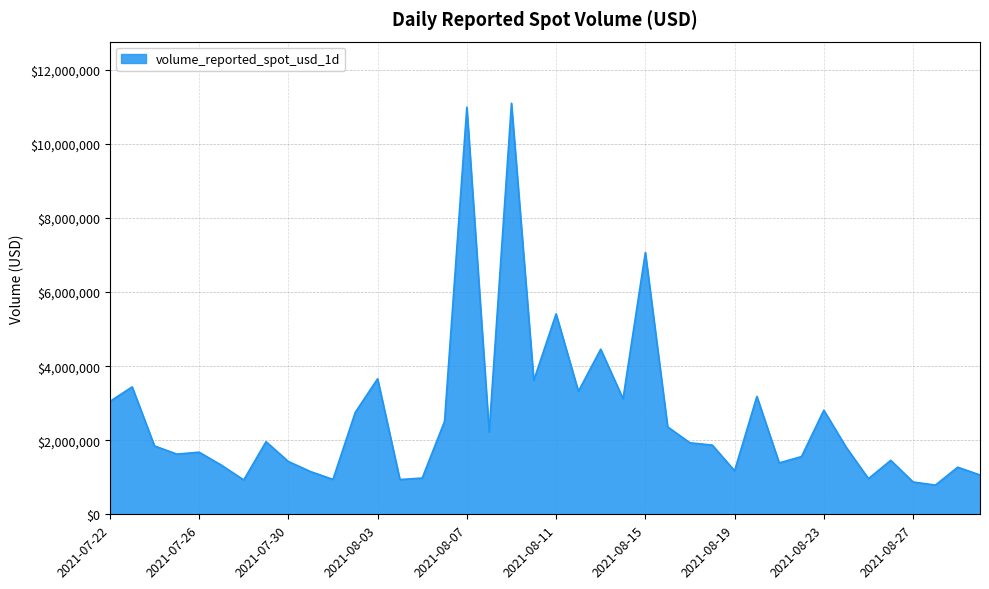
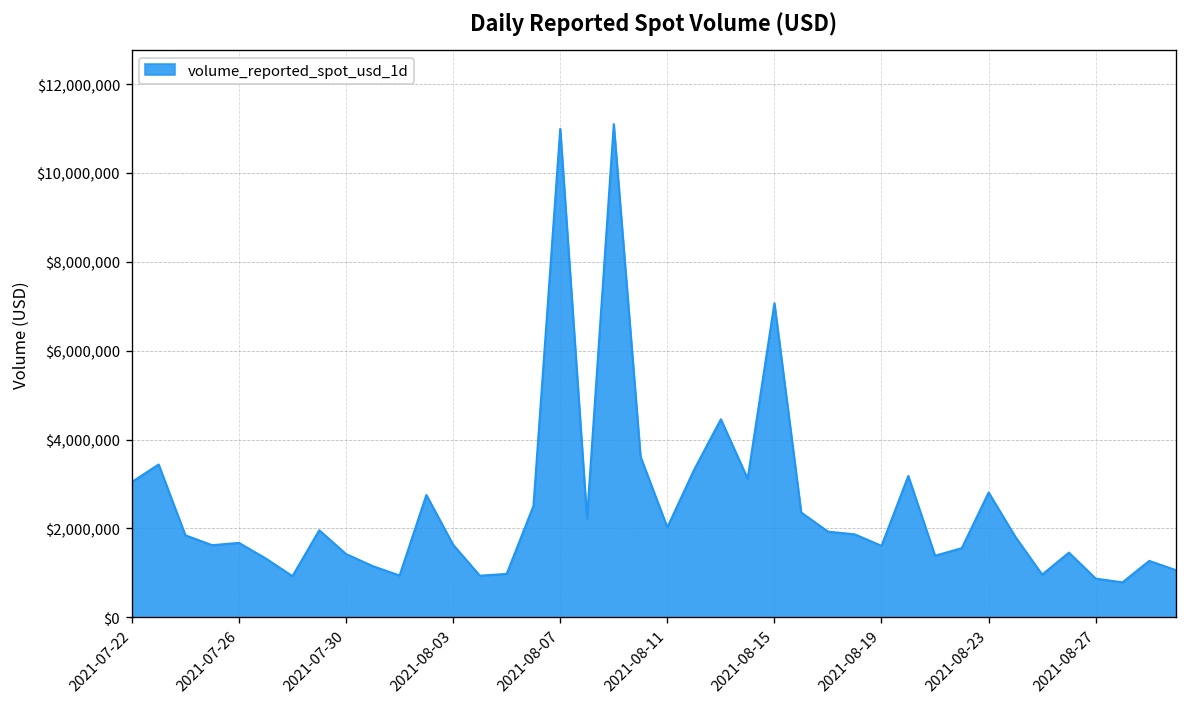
2021-08-03: $3,700,000 -> $1,600,000
2021-08-11: $5,400,000 -> $2,000,000
2021-08-19: $1,200,000 -> $1,600,000
